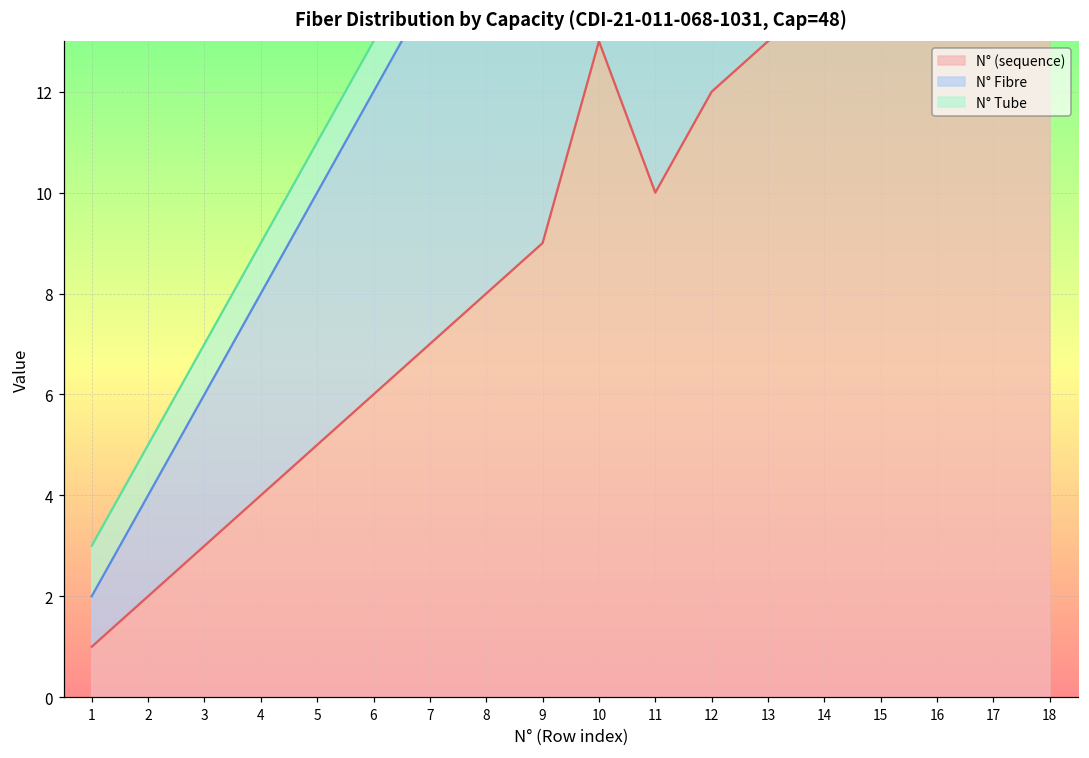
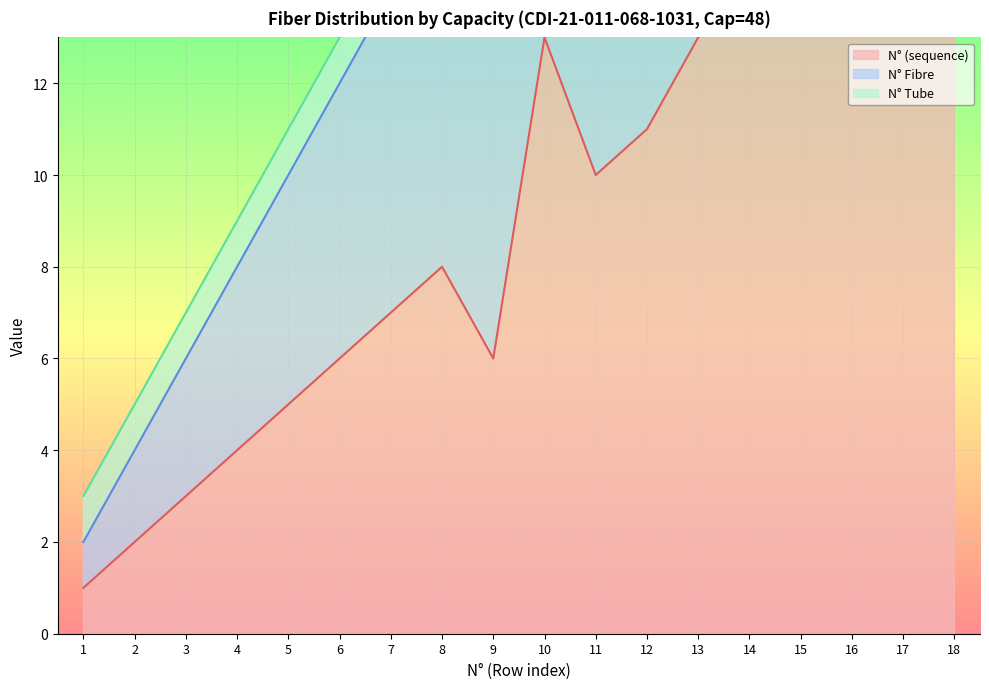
N° (sequence), 9: 9 -> 6
N° (sequence), 12: 12 -> 11
